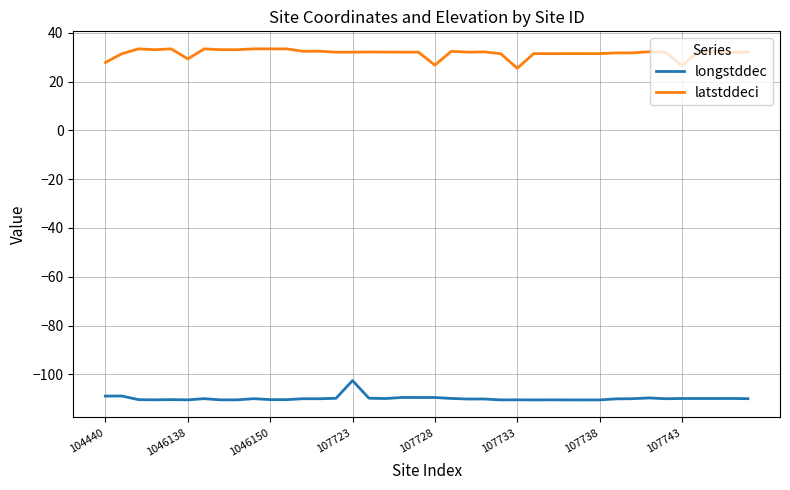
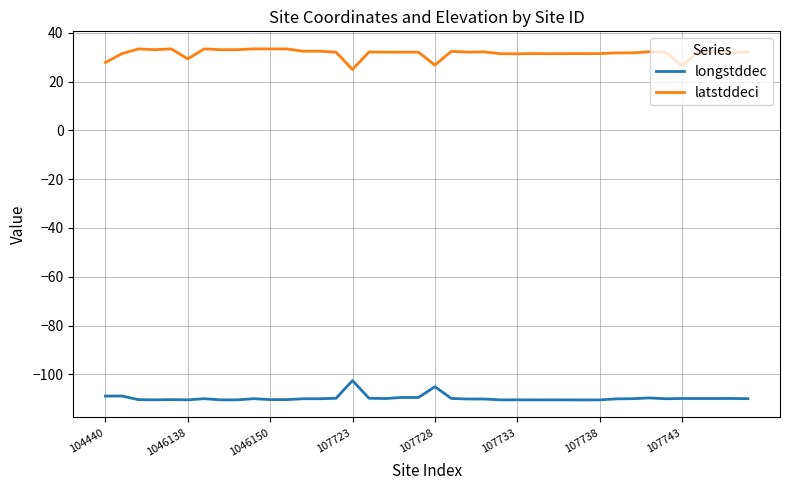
latstddeci, 107723: 32 -> 25
longstddec, 107728: -109 -> -105
latstddeci, 107733: 25 -> 31
